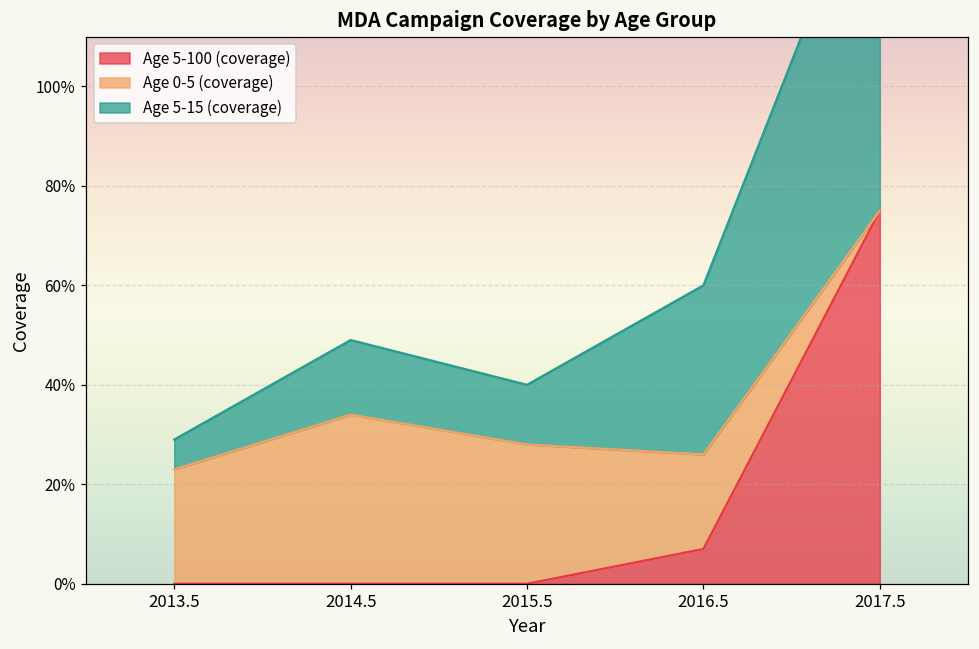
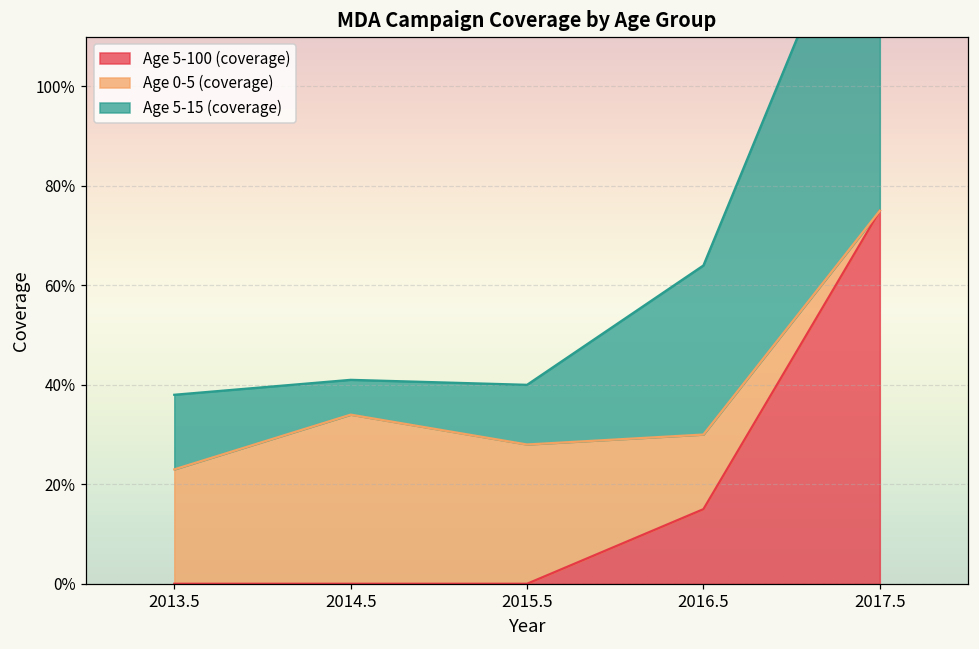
Age 5-15 (coverage), 2013.5: 6% -> 15%
Age 5-15 (coverage), 2014.5: 15% -> 7%
Age 5-100 (coverage), 2016.5: 7% -> 15%
Age 0-5 (coverage), 2016.5: 19% -> 15%
